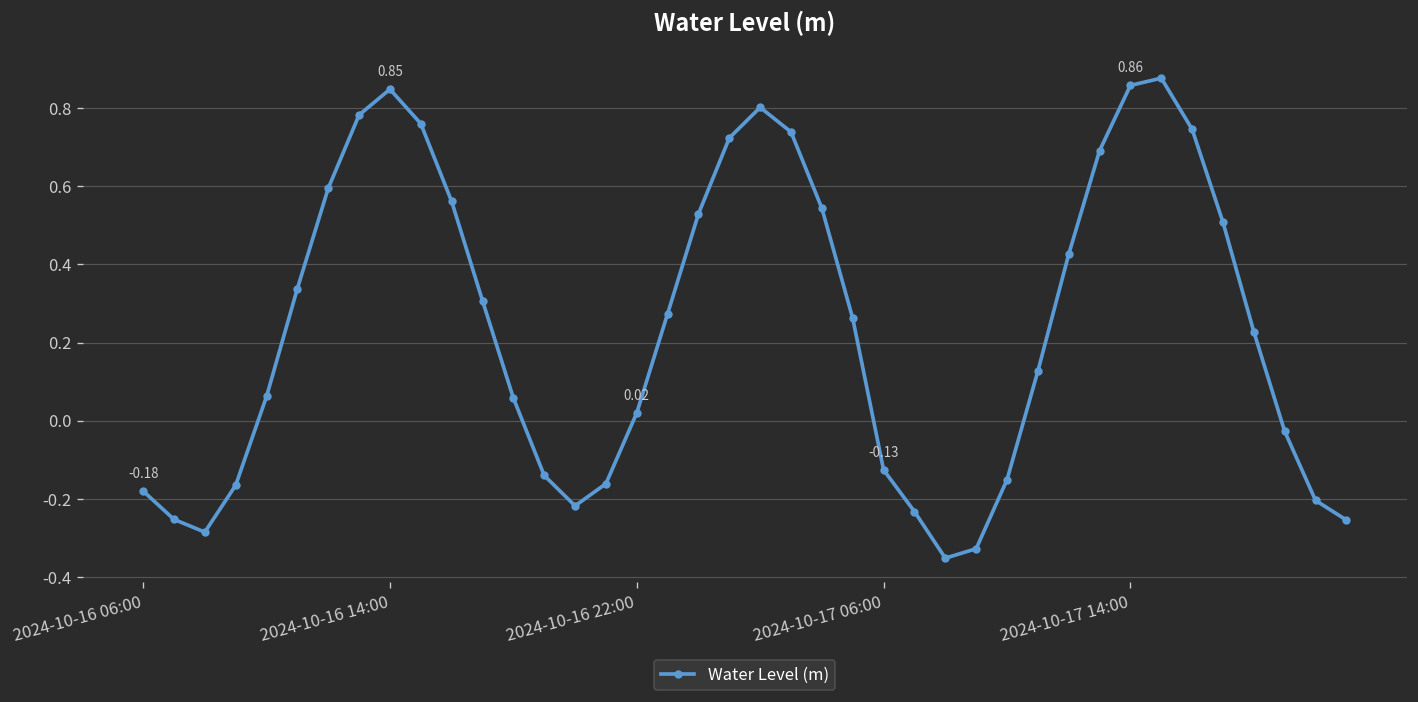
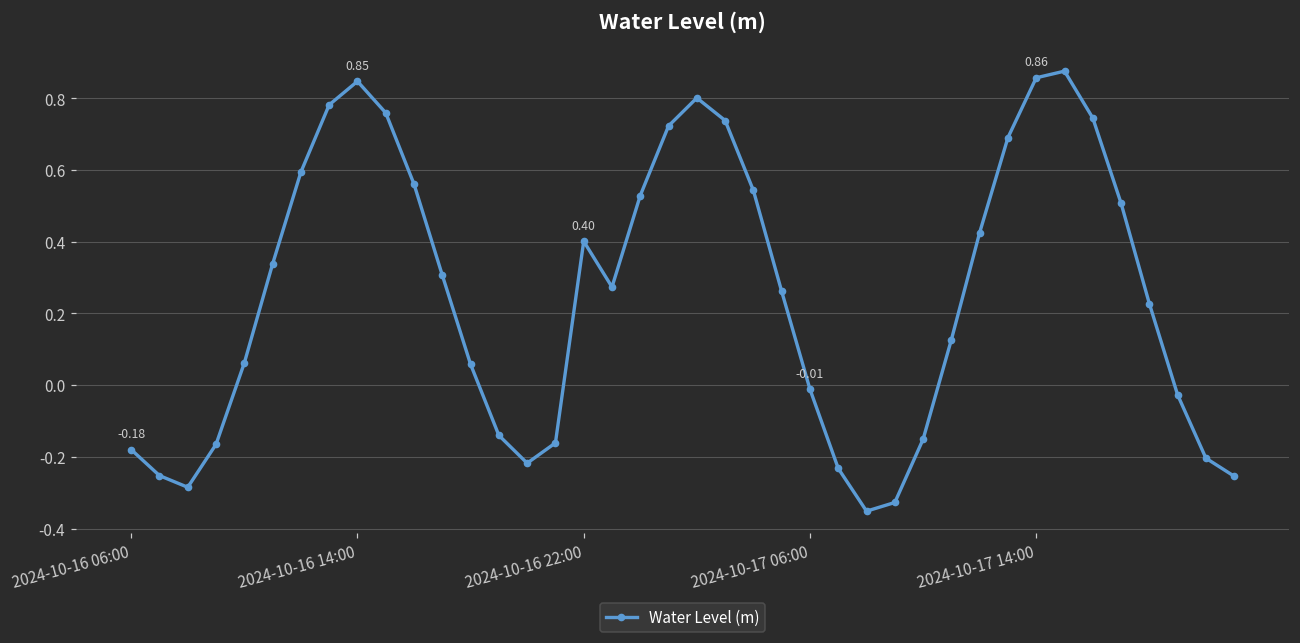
2024-10-16 22:00: 0.02 -> 0.40
2024-10-17 06:00: -0.13 -> -0.01
